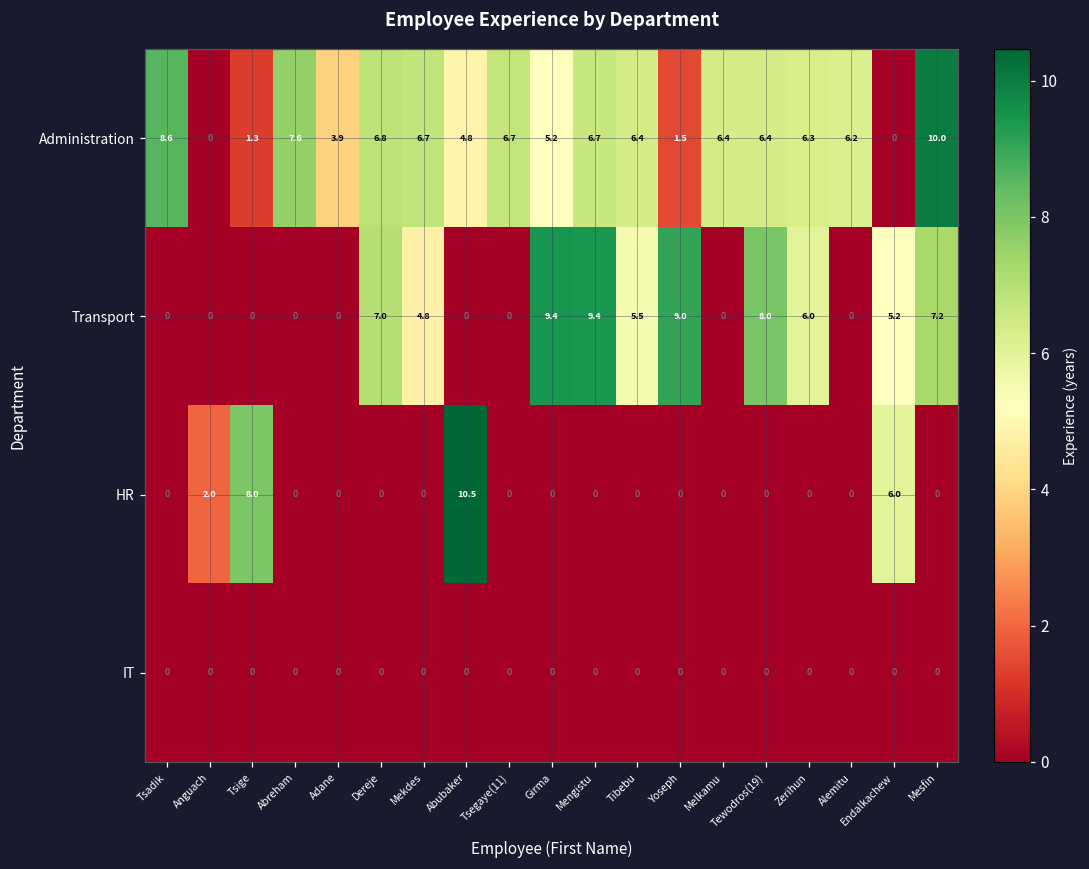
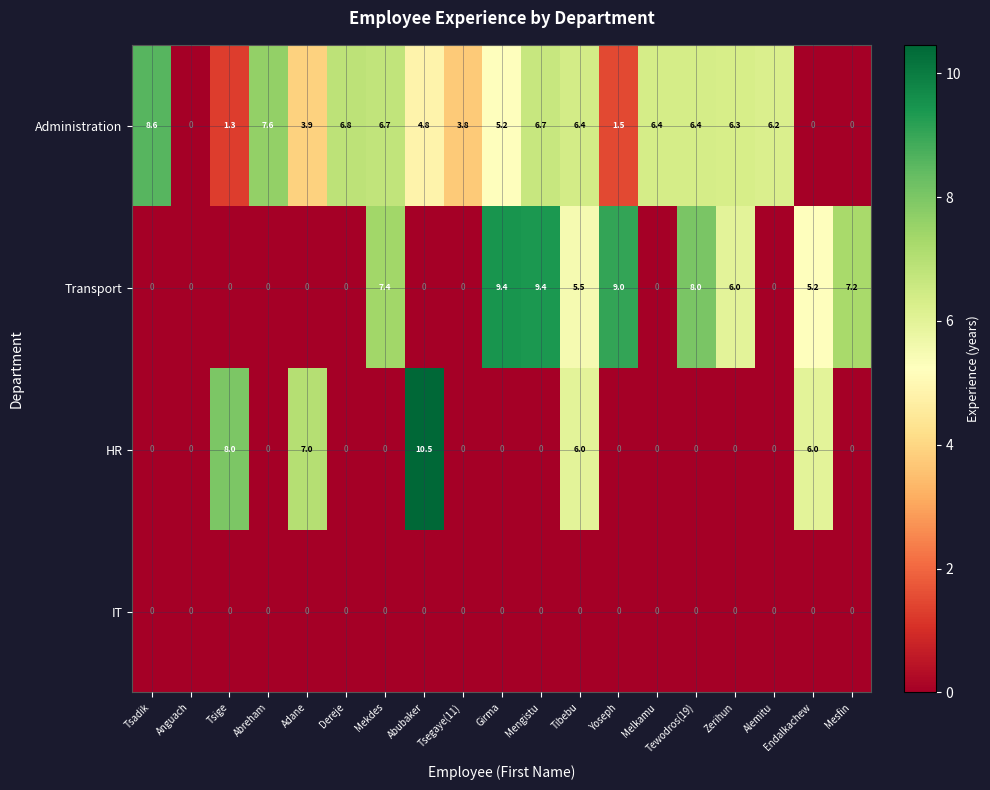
Administration, Tsegaye(11): 6.7 -> 3.8
Administration, Mesfin: 10.0 -> 0
Transport, Dereje: 7.0 -> 0
Transport, Mekdes: 4.8 -> 7.4
HR, Anguach: 2.0 -> 0
HR, Adane: 0 -> 7.0
HR, Tibebu: 0 -> 6.0
